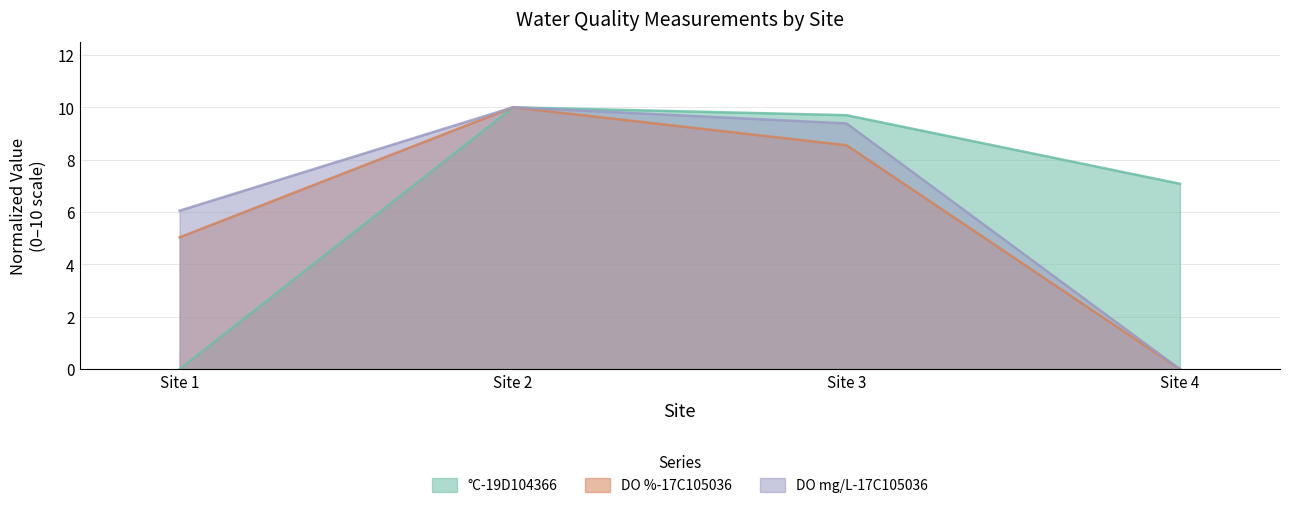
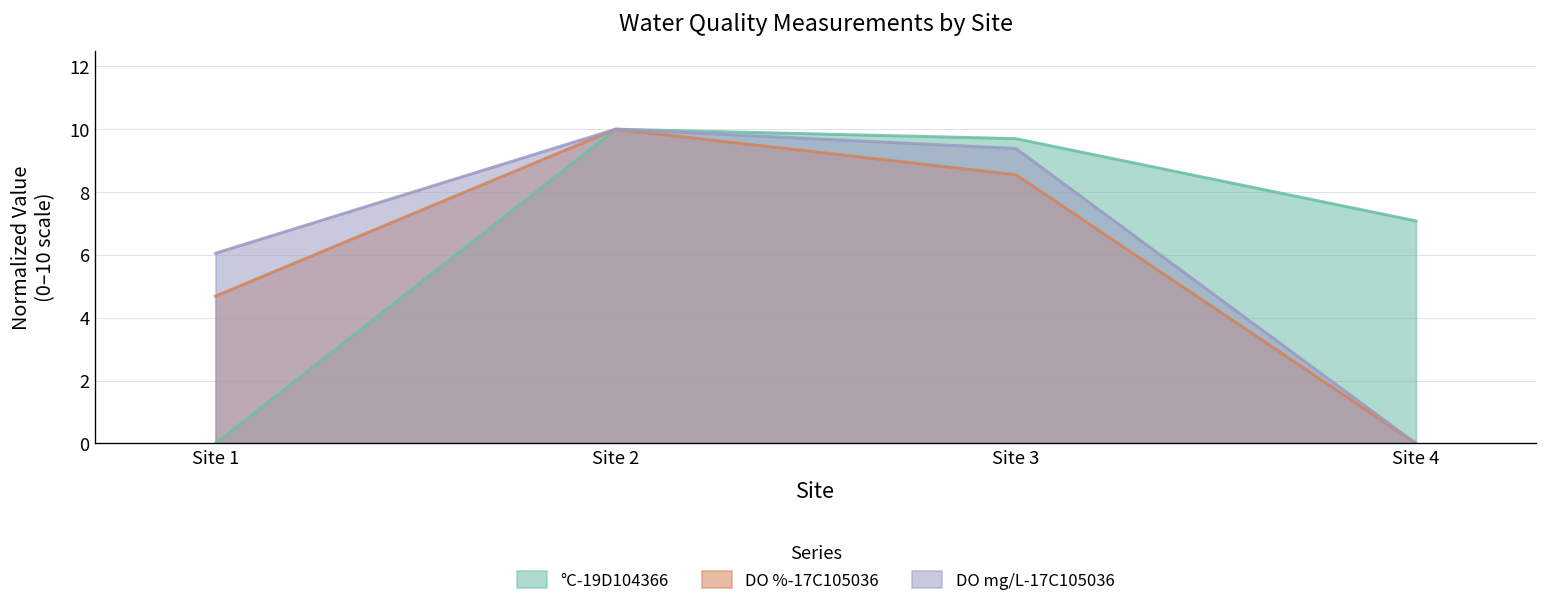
DO %-17C105036, Site 1: 5.0 -> 4.7
